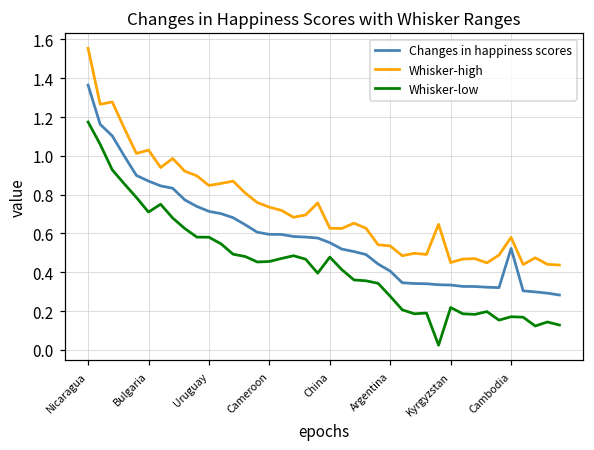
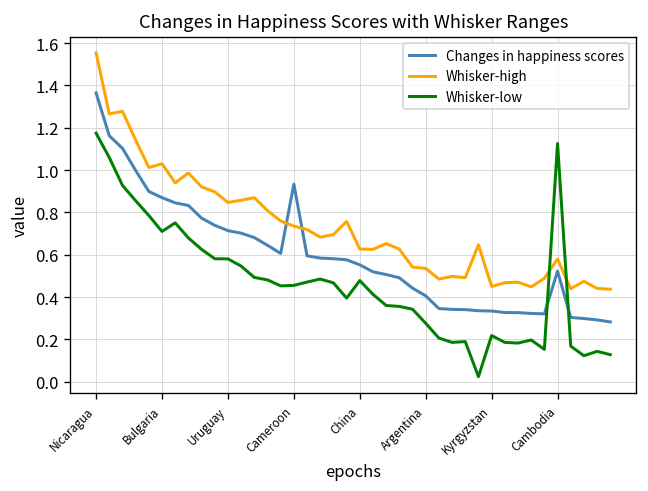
Changes in happiness scores, Cameroon: 0.60 -> 0.93
Whisker-low, Cambodia: 0.17 -> 1.13
